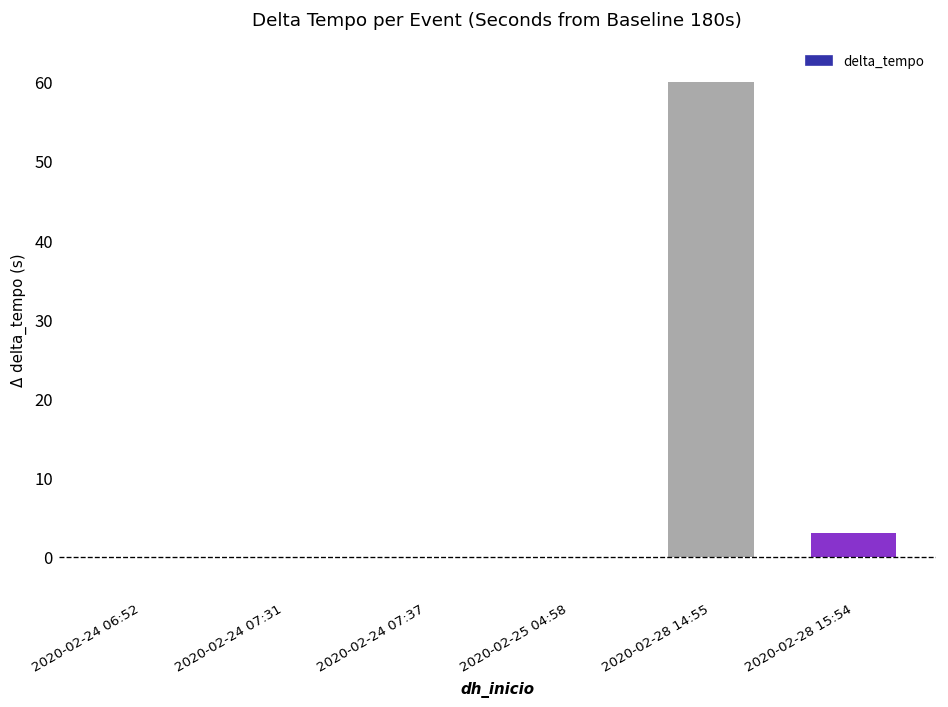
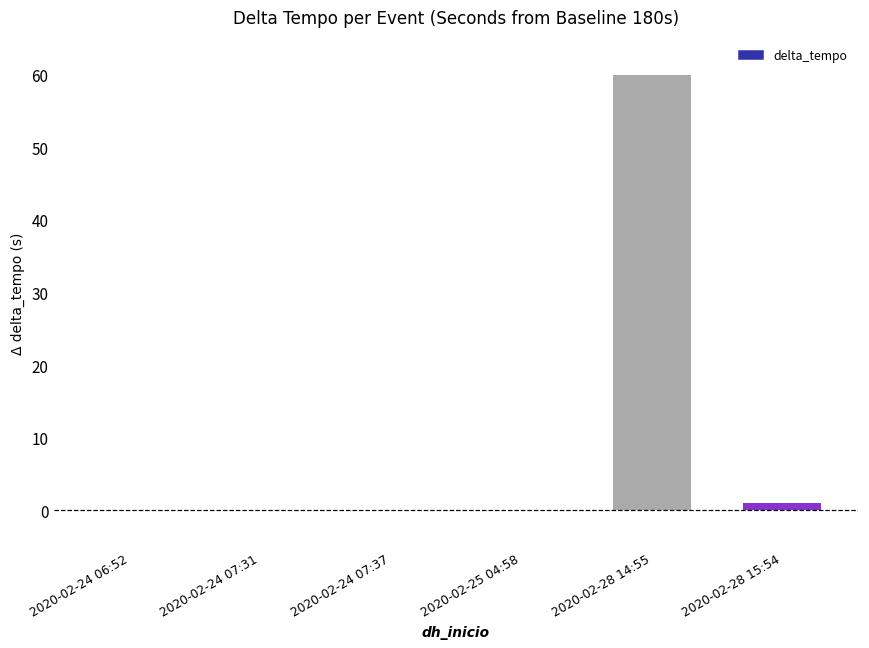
2020-02-28 15:54: 3 -> 1
